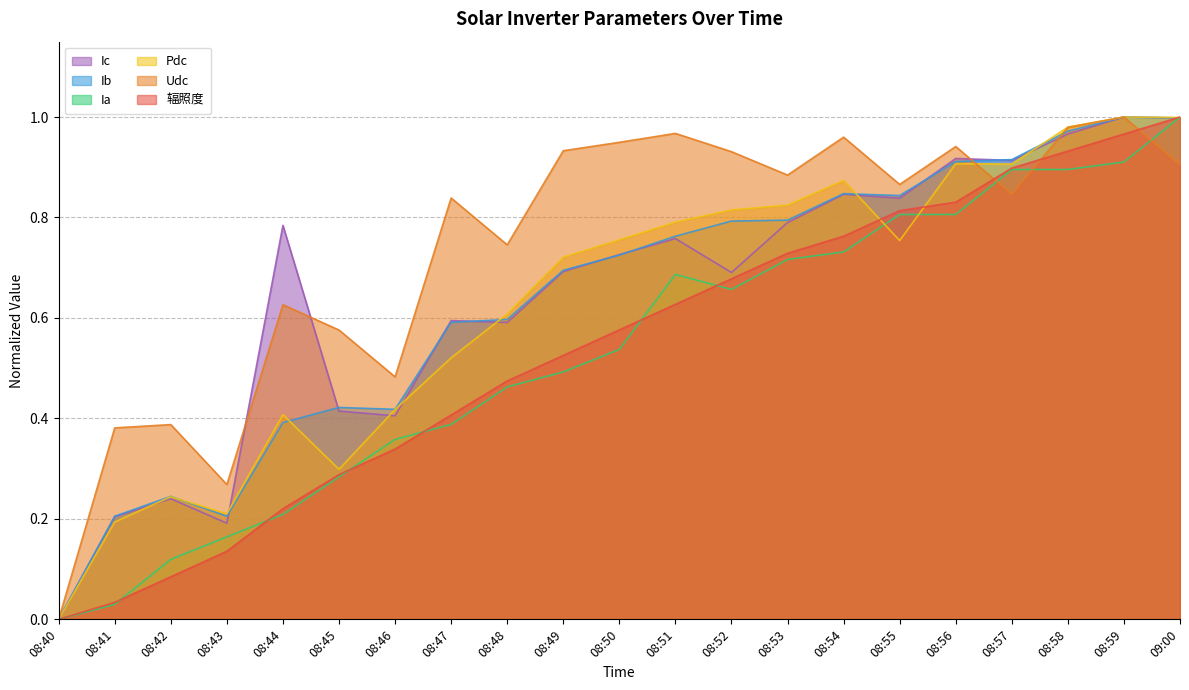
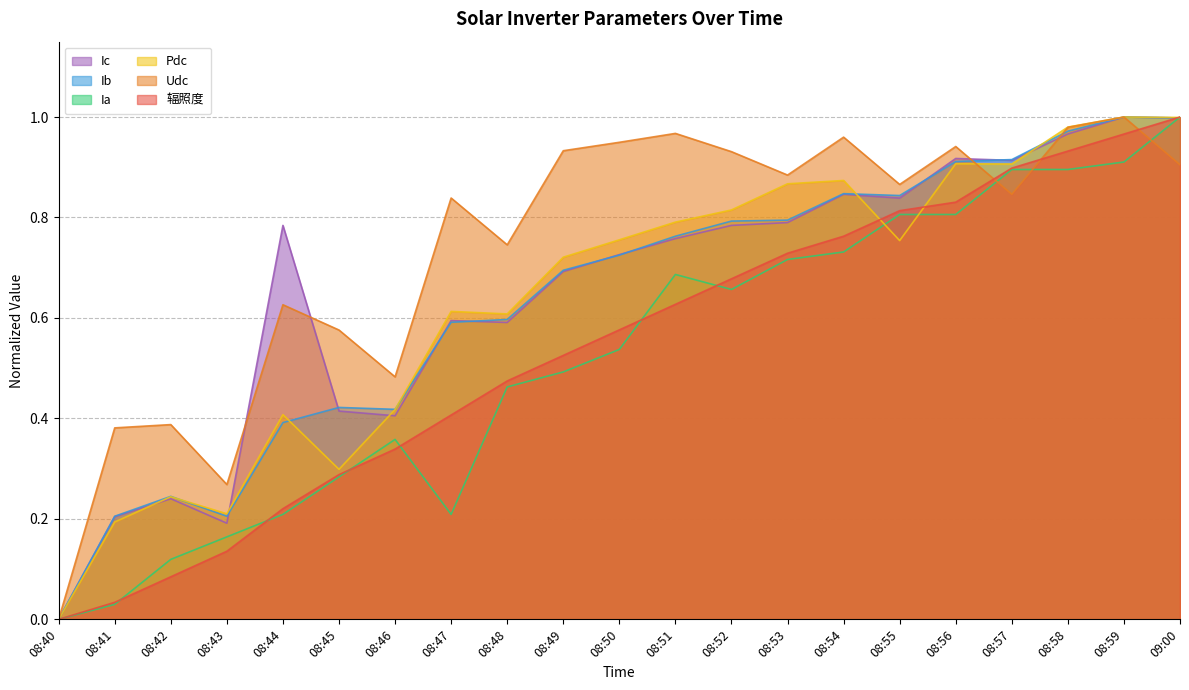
Ia, 08:47: 0.39 -> 0.21
Pdc, 08:47: 0.52 -> 0.61
Ic, 08:52: 0.69 -> 0.78
Pdc, 08:53: 0.82 -> 0.87
